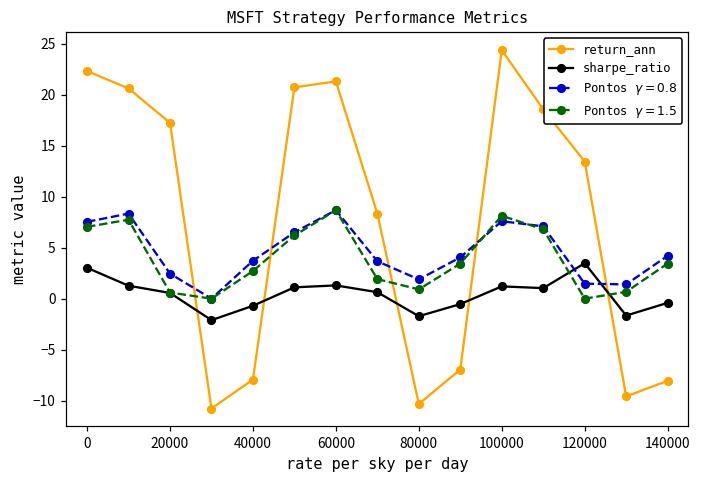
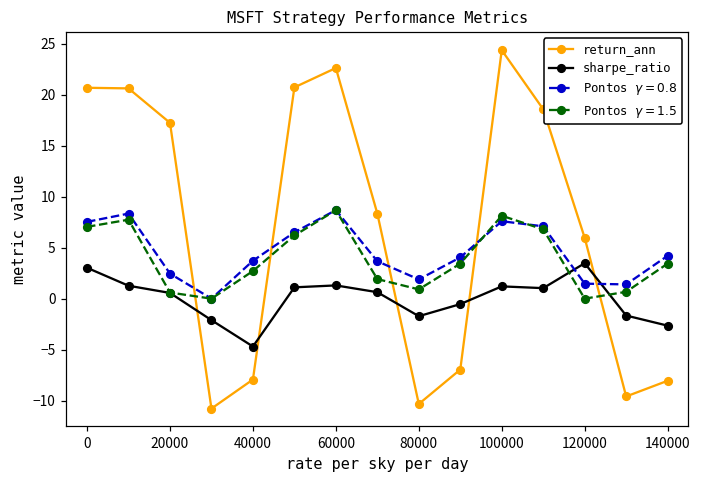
return_ann, 0: 22 -> 21
sharpe_ratio, 40000: -1 -> -5
return_ann, 60000: 21 -> 23
return_ann, 120000: 13 -> 6
sharpe_ratio, 140000: 0 -> -3
